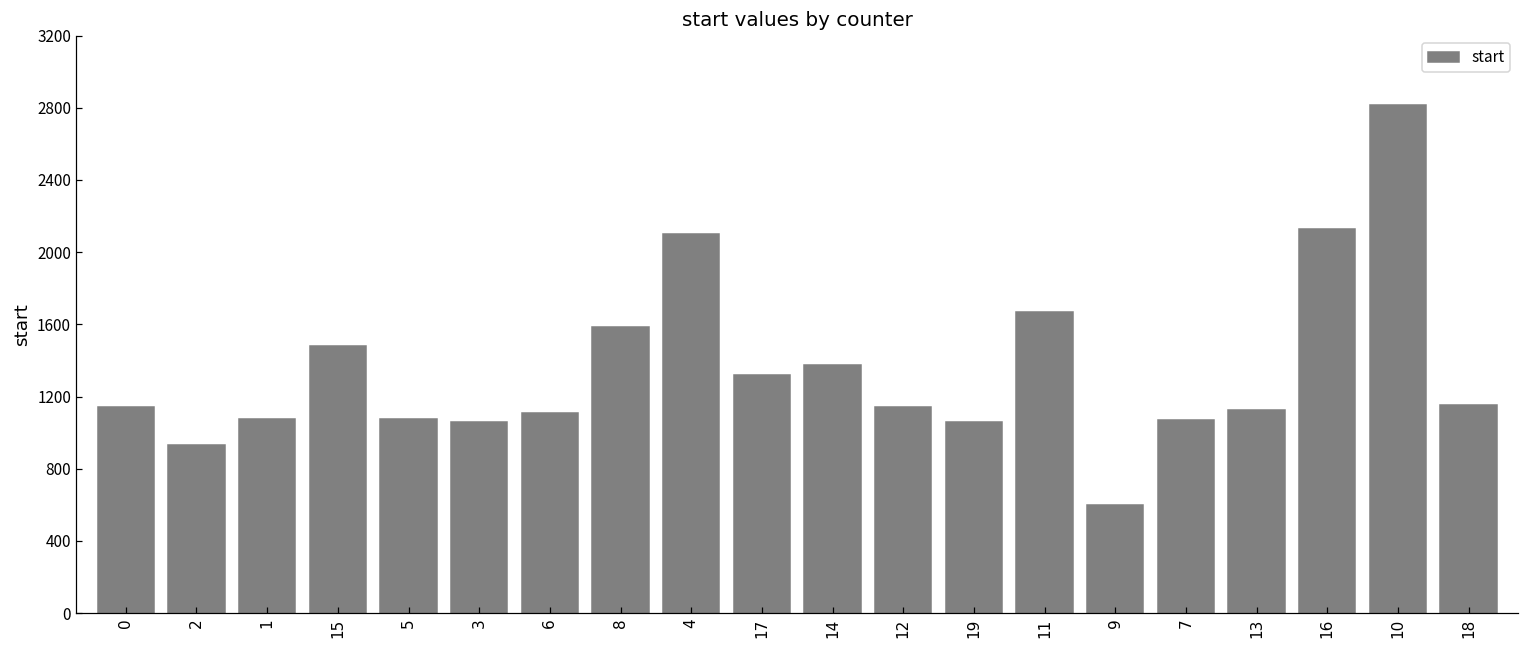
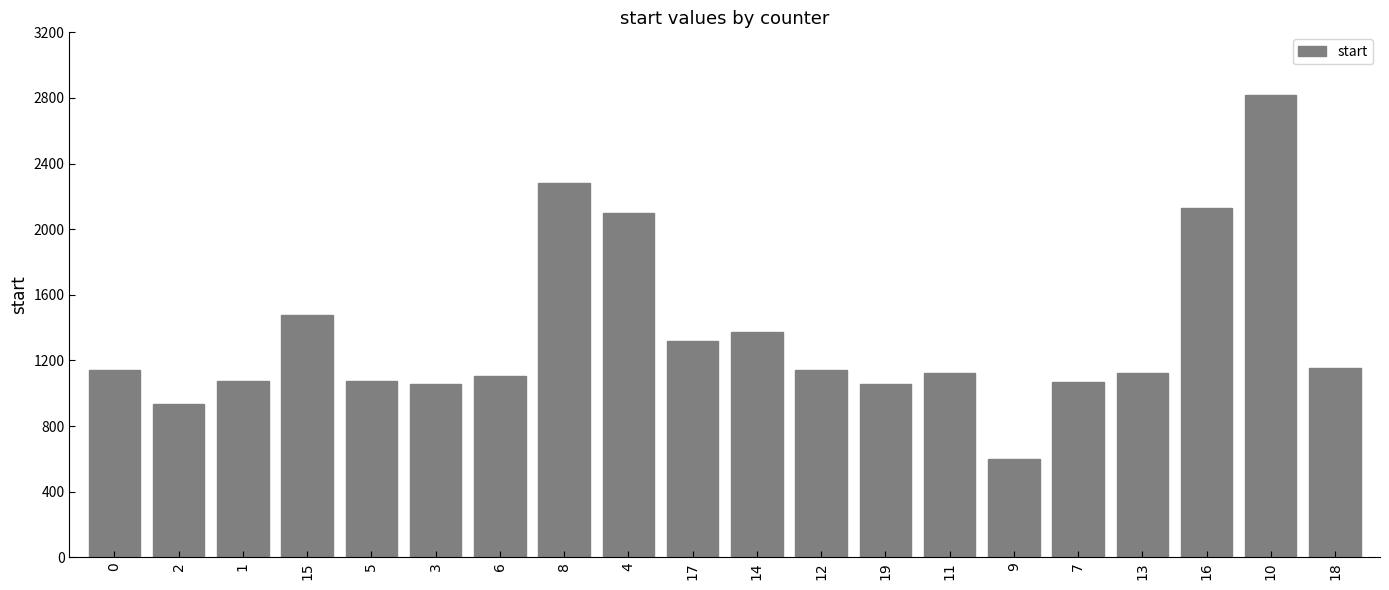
8: 1590 -> 2280
11: 1670 -> 1120
